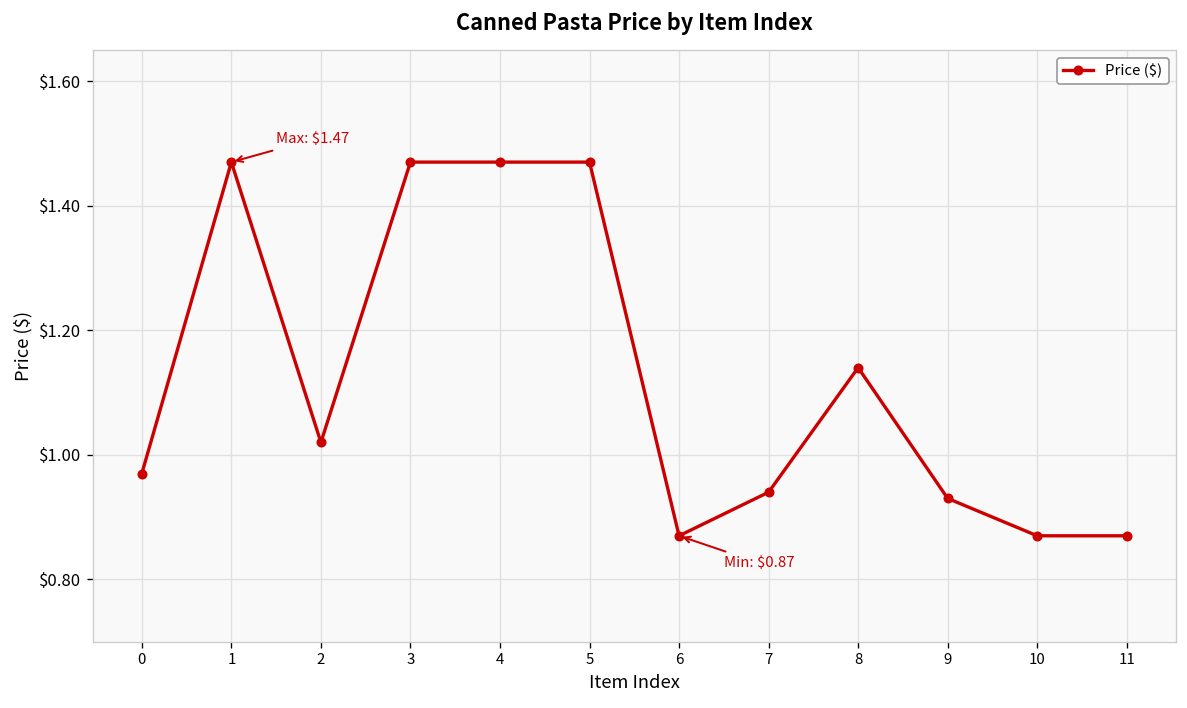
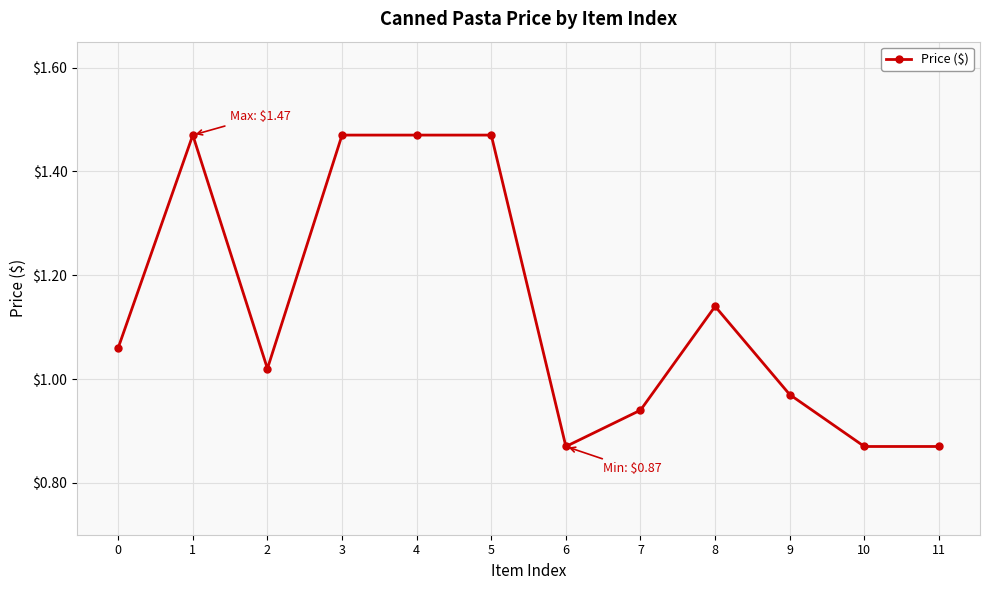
0: $0.97 -> $1.06
9: $0.93 -> $0.97
